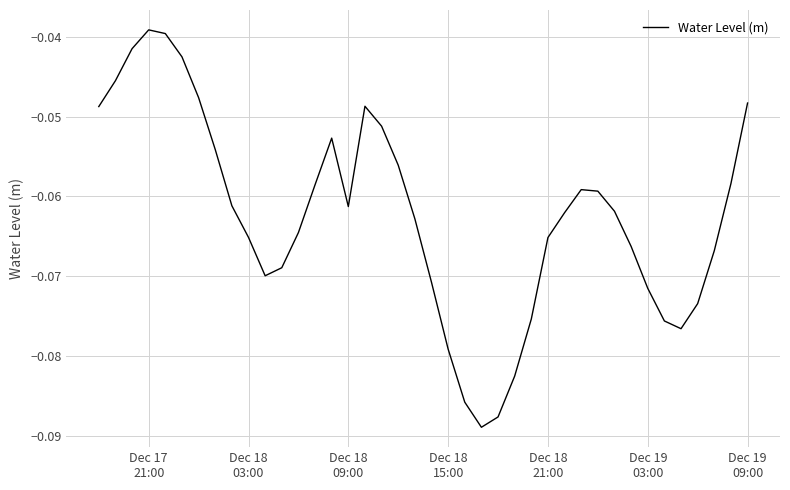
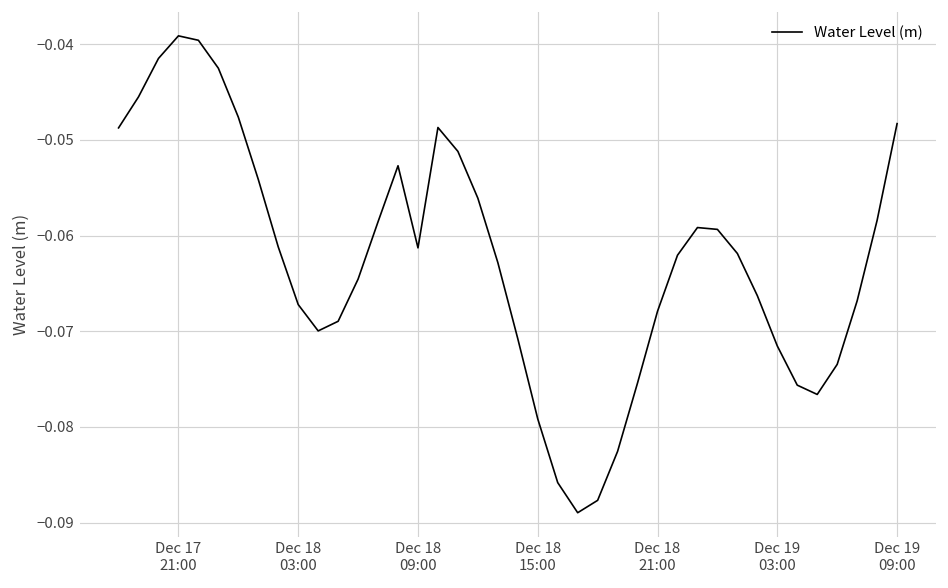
Dec 18 03:00: -0.065 -> -0.067
Dec 18 21:00: -0.065 -> -0.068
